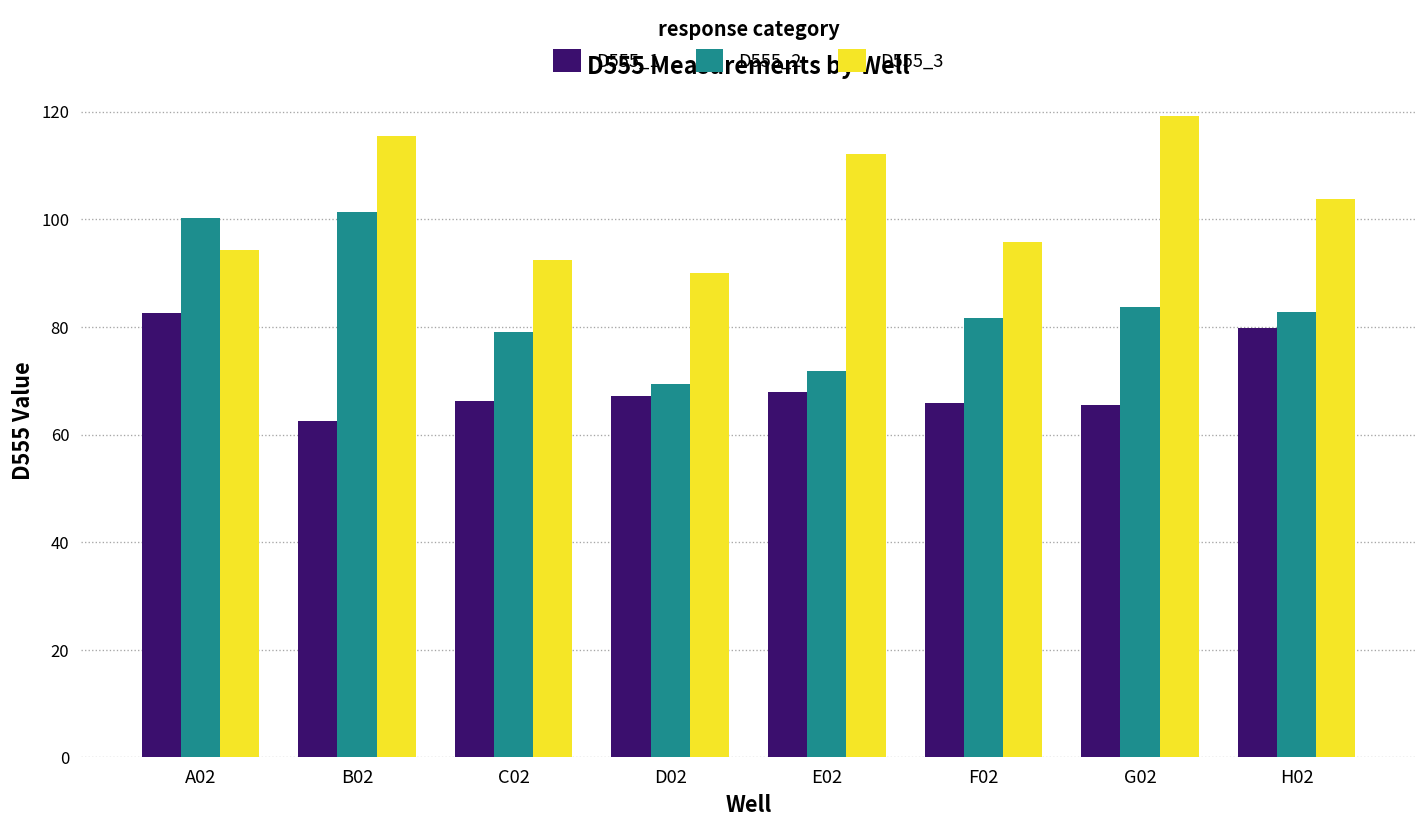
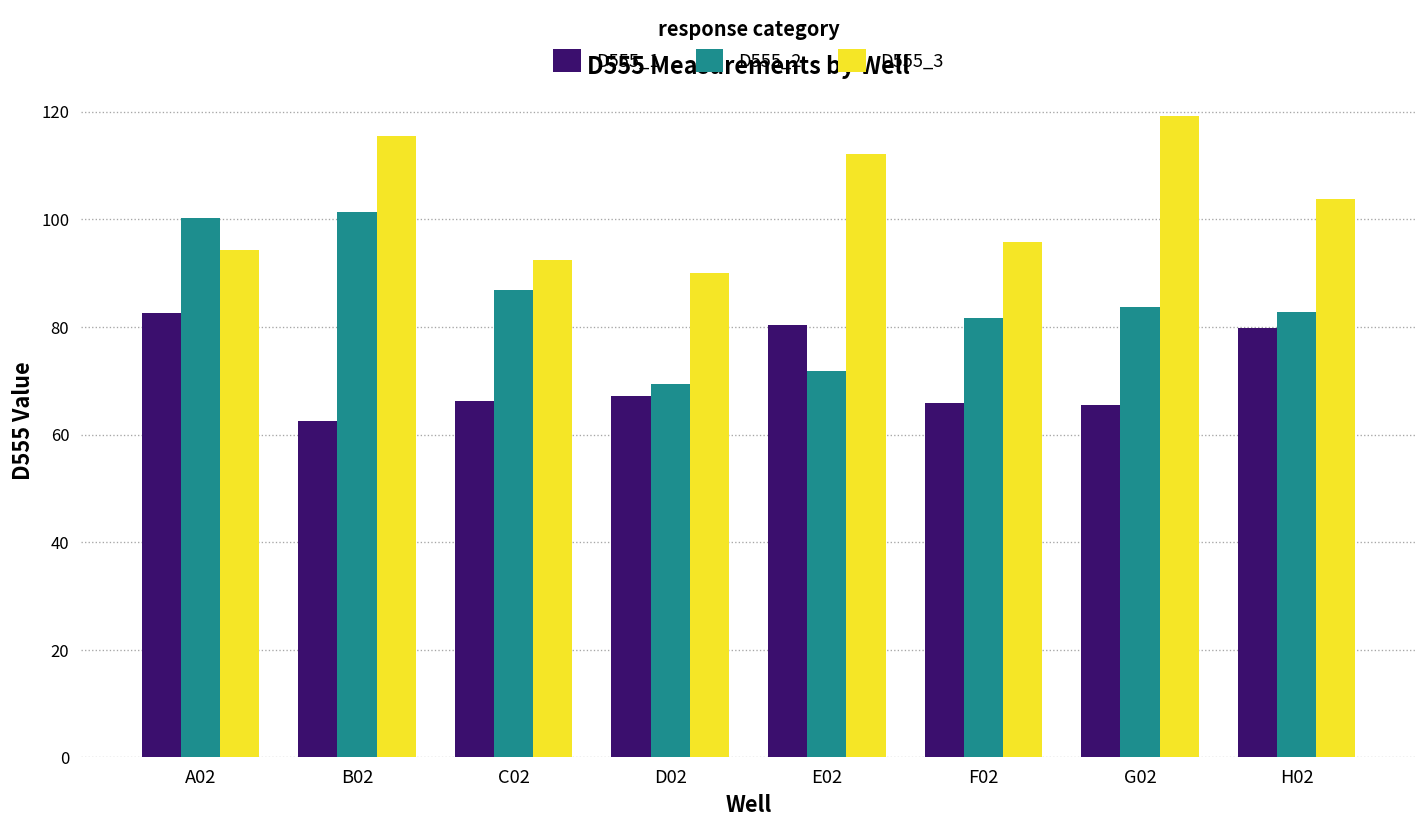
D555_2, C02: 79 -> 87
D555_1, E02: 68 -> 80
